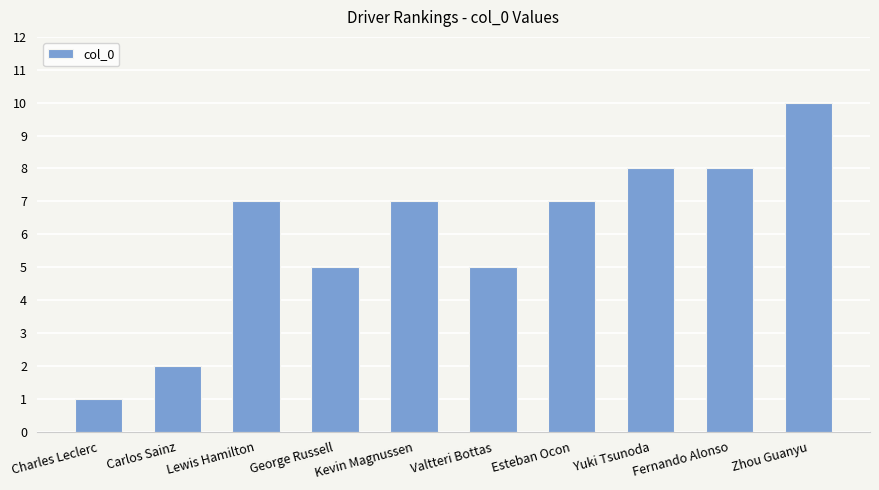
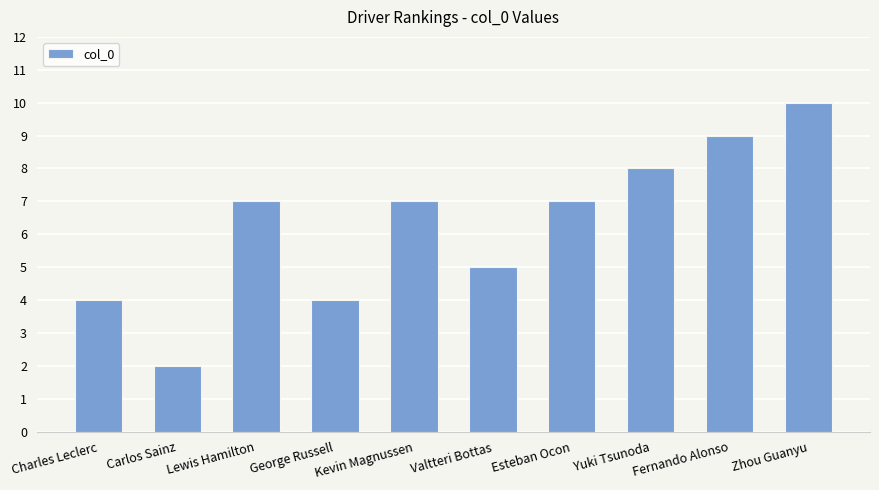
Charles Leclerc: 1 -> 4
George Russell: 5 -> 4
Fernando Alonso: 8 -> 9
